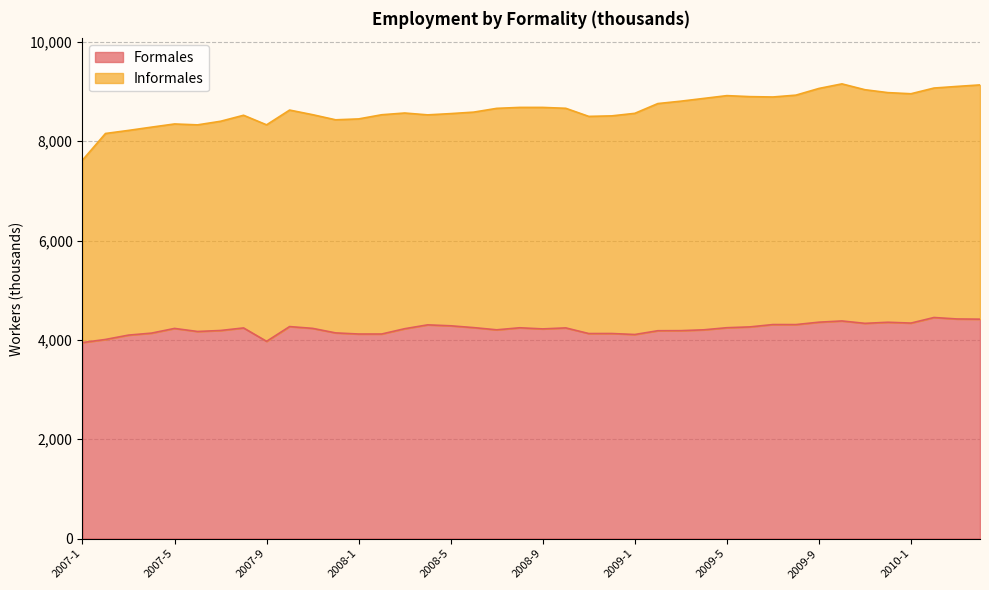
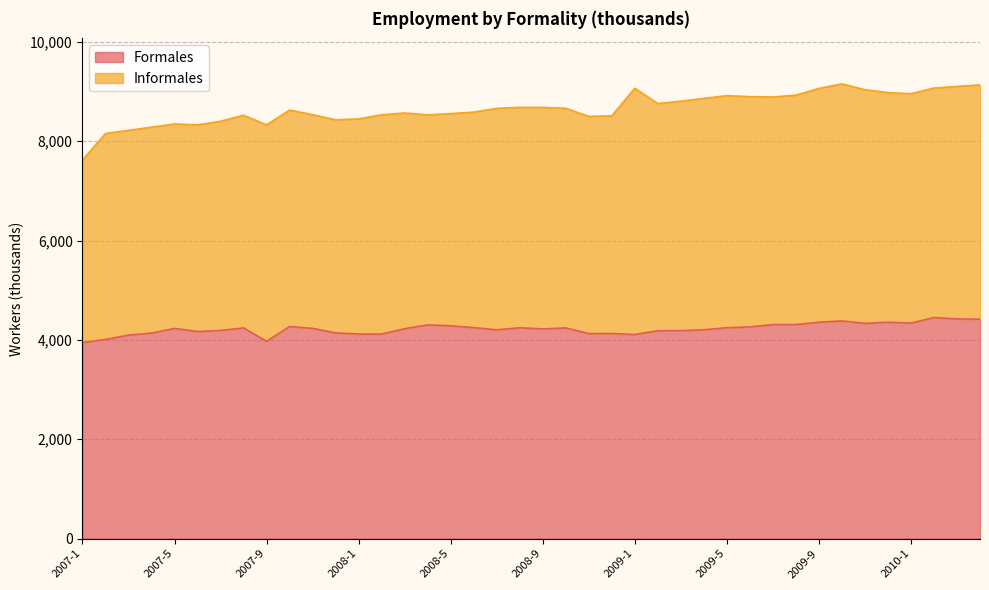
Informales, 2009-1: 4,500 -> 5,000
